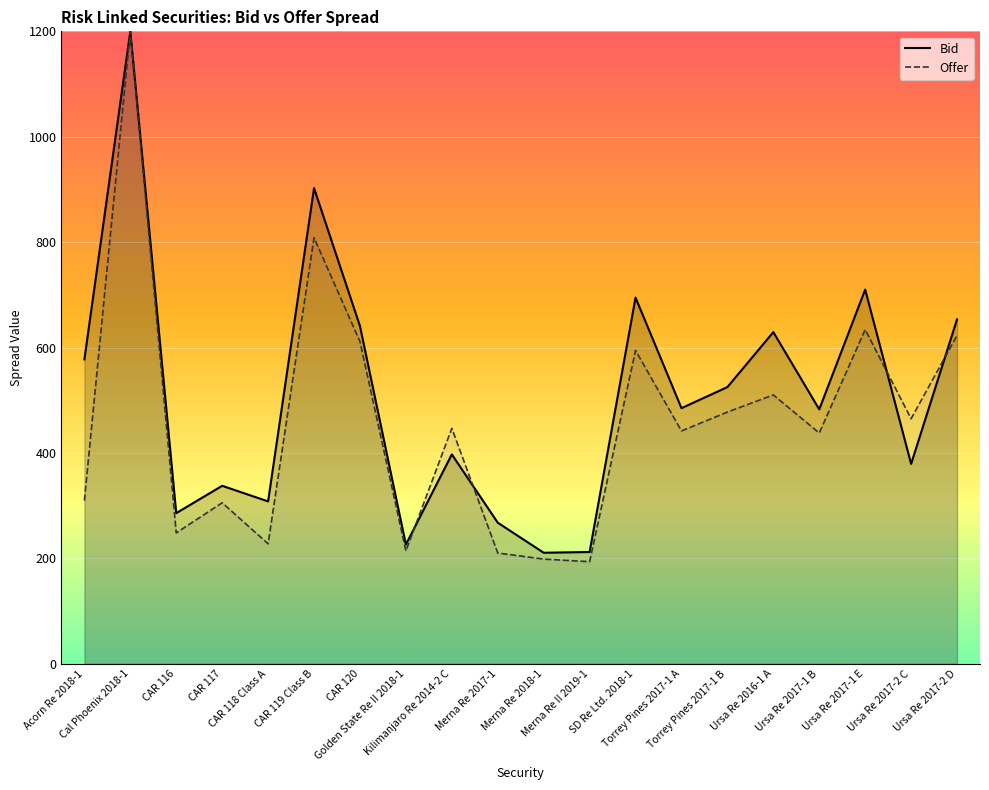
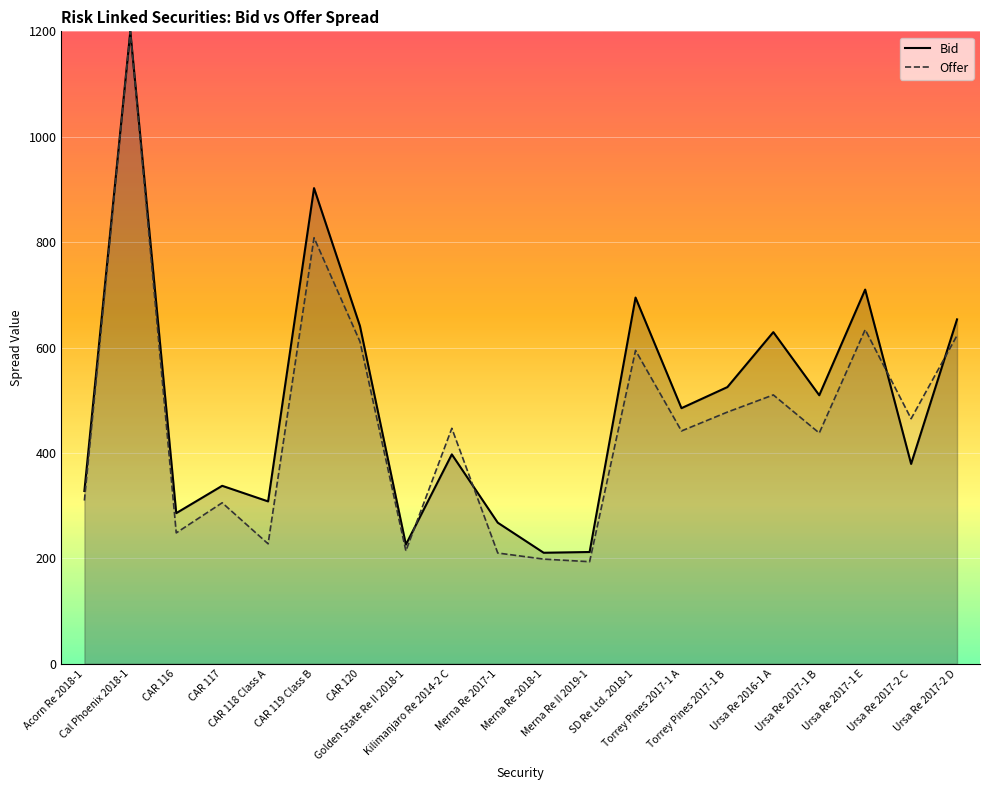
Bid, Acorn Re 2018-1: 580 -> 330
Bid, Ursa Re 2017-1 B: 480 -> 510
